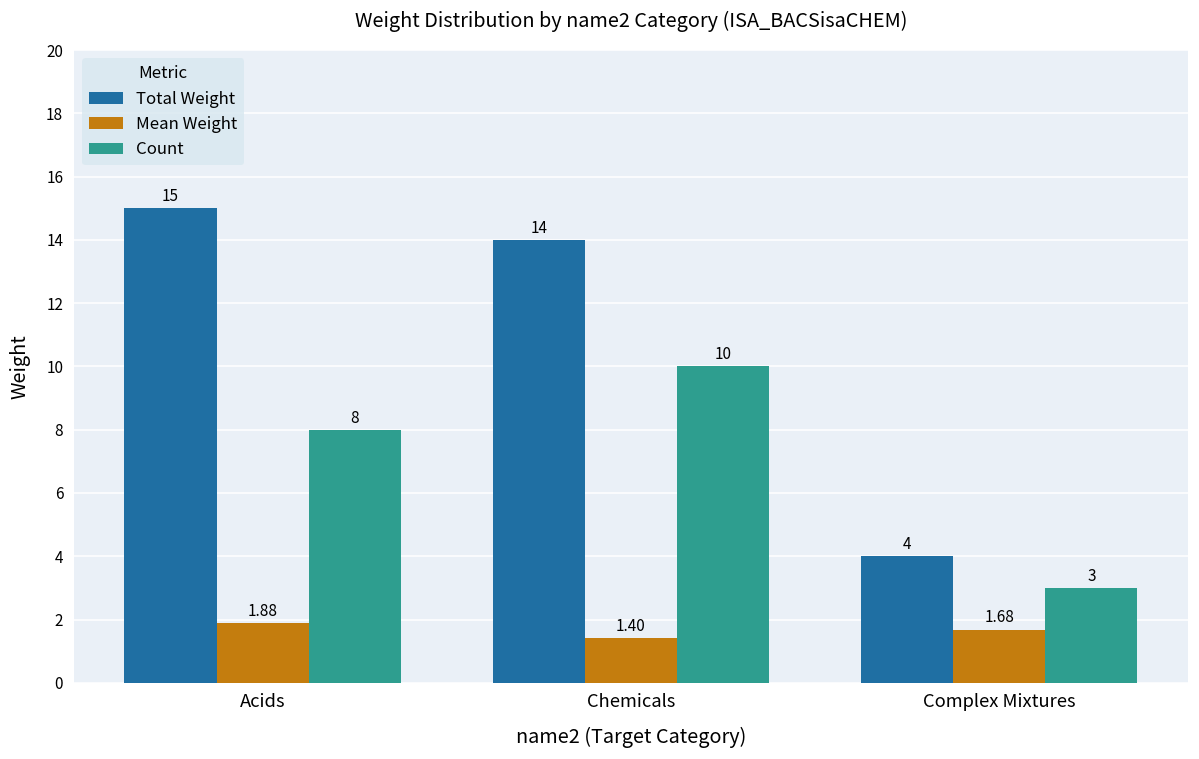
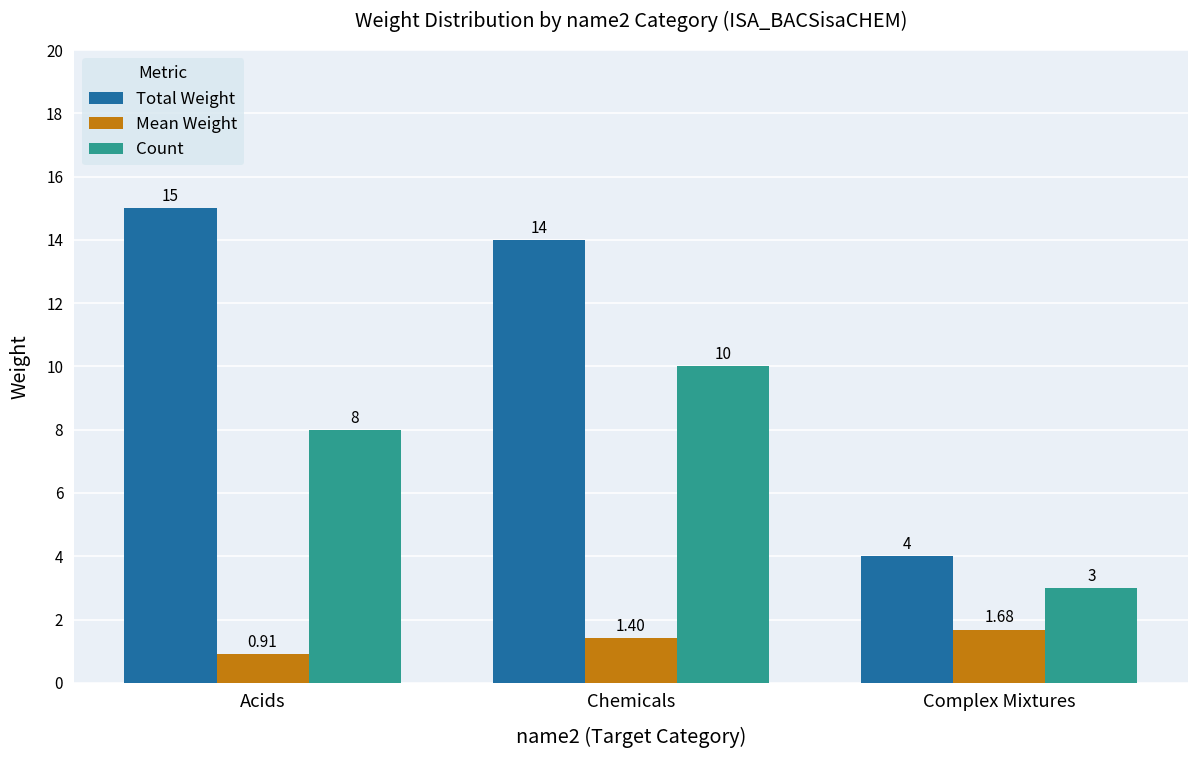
Mean Weight, Acids: 1.88 -> 0.91
